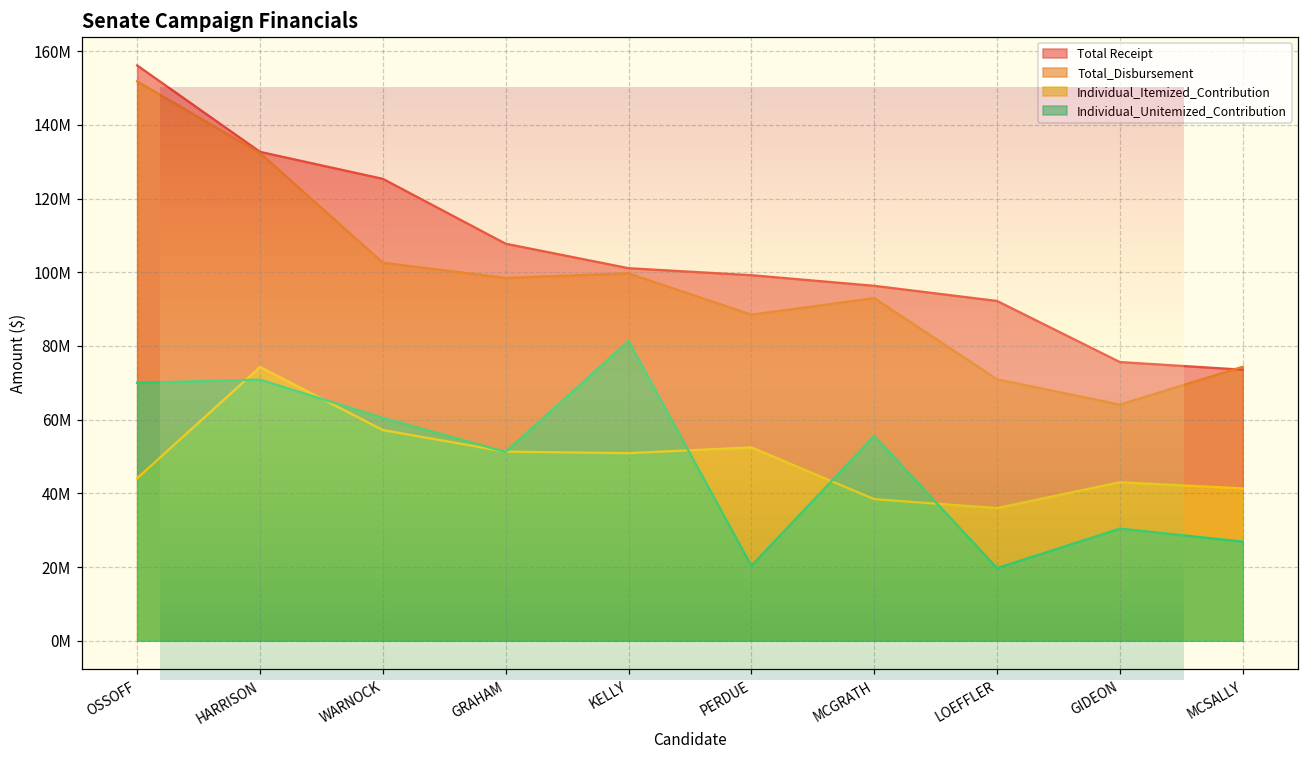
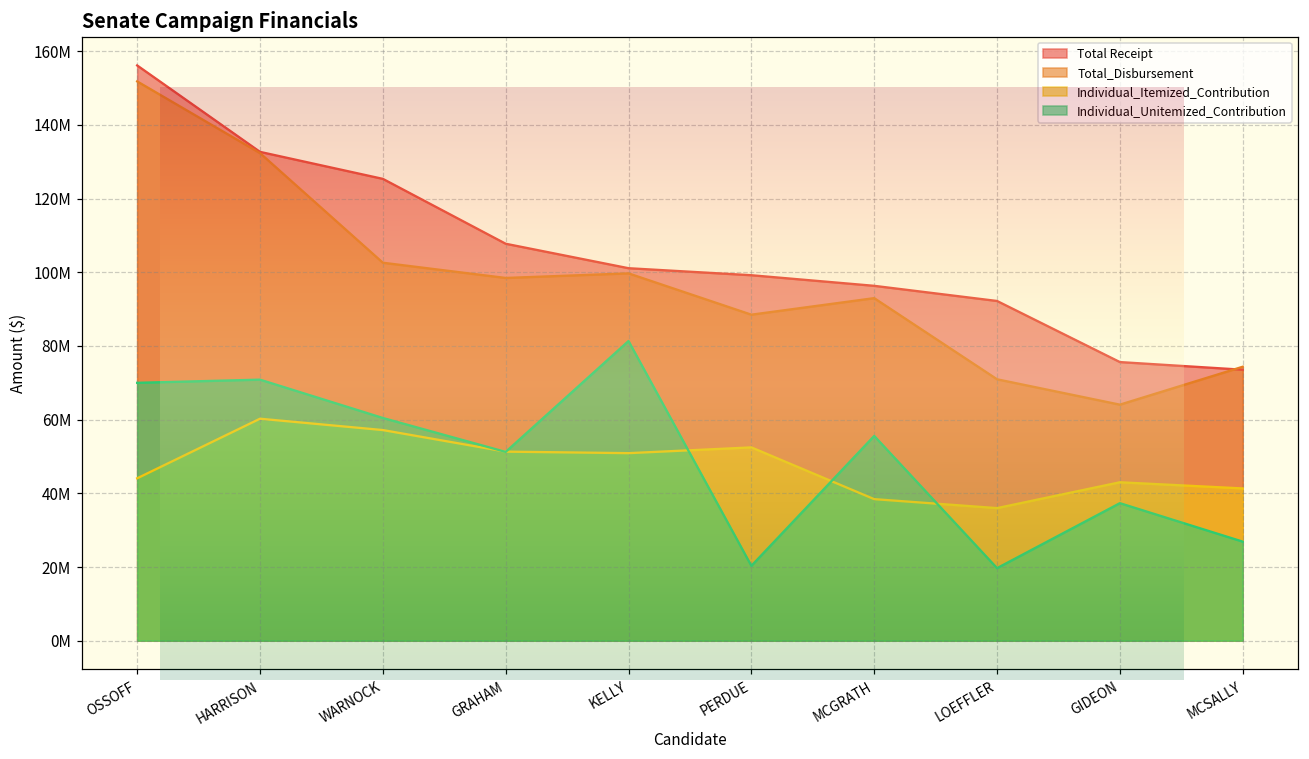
Individual_Itemized_Contribution, HARRISON: 74000000 -> 60000000
Individual_Unitemized_Contribution, GIDEON: 30000000 -> 37000000
